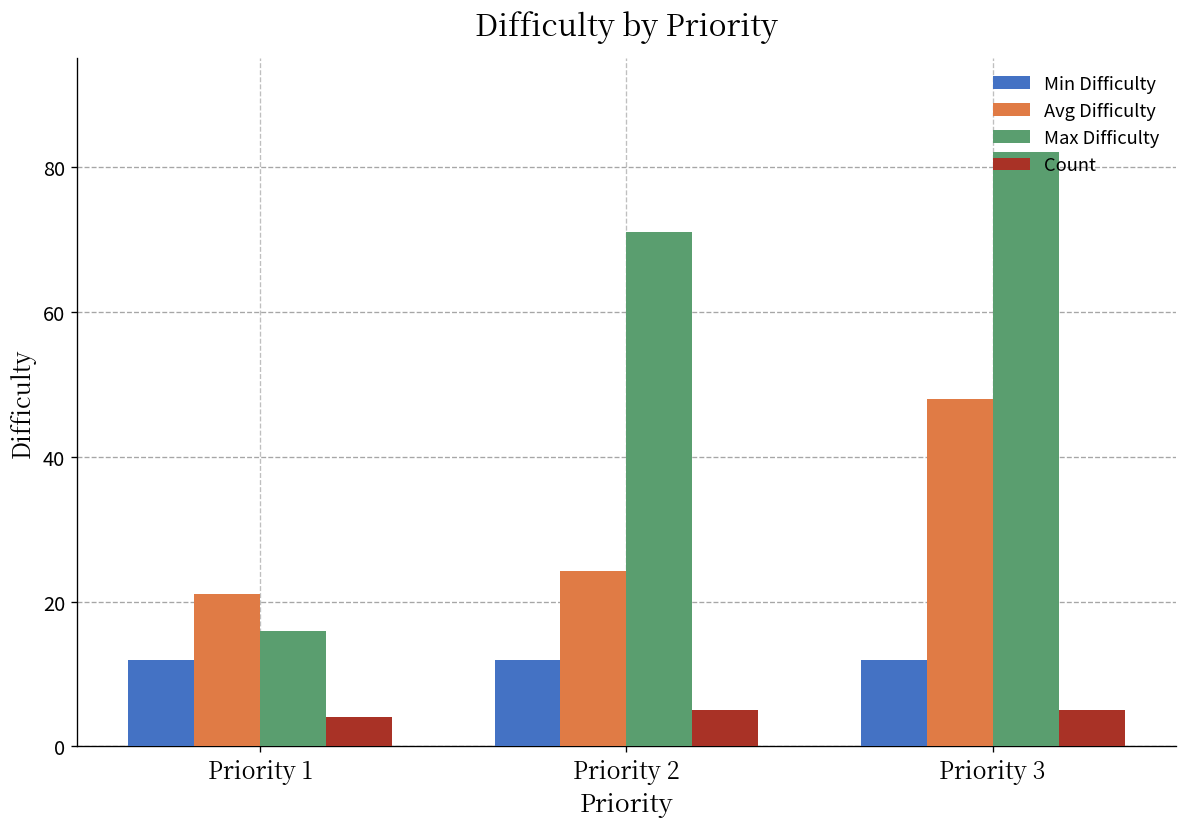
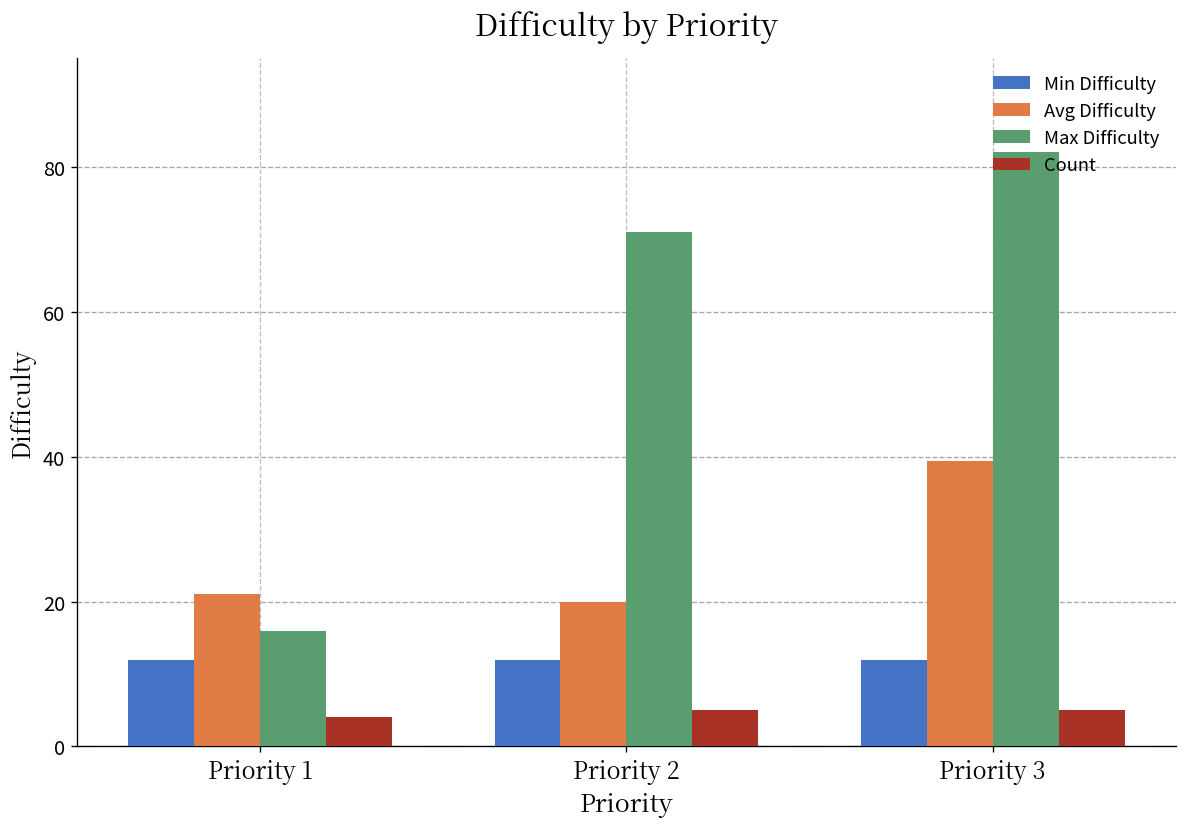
Avg Difficulty, Priority 2: 24 -> 20
Avg Difficulty, Priority 3: 48 -> 39
